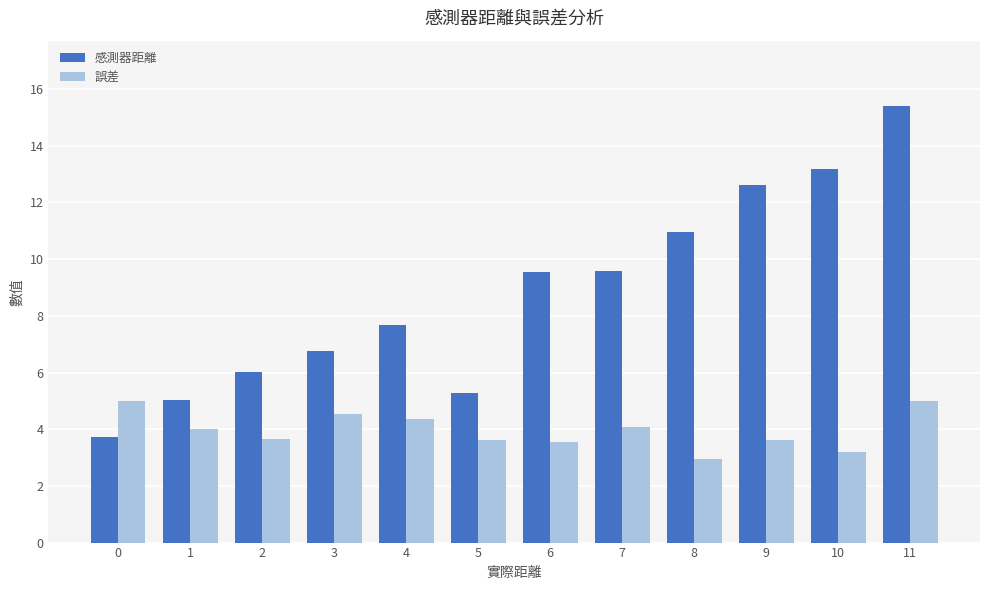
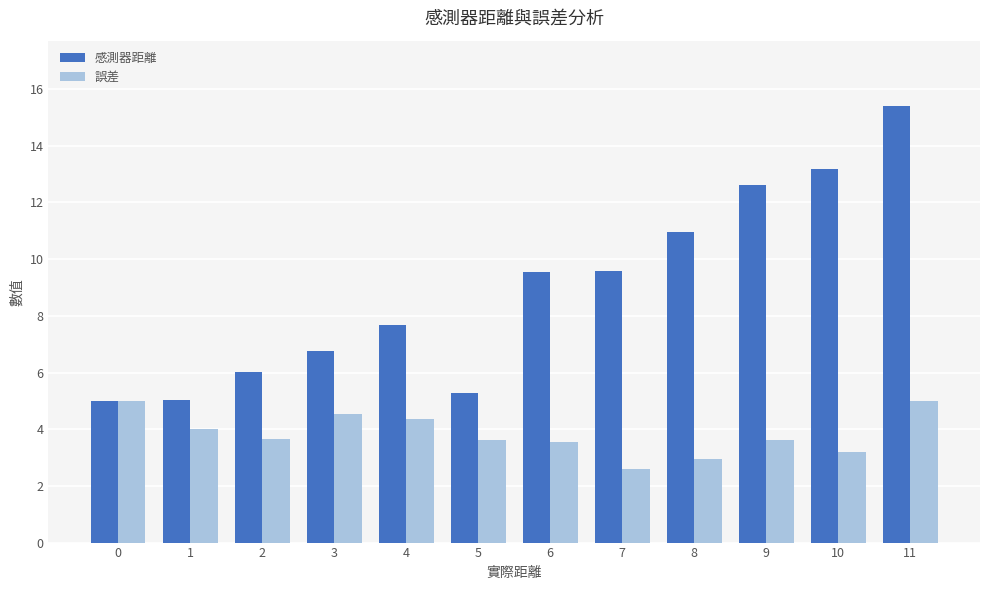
感測器距離, 0: 3.7 -> 5.0
誤差, 7: 4.1 -> 2.6
